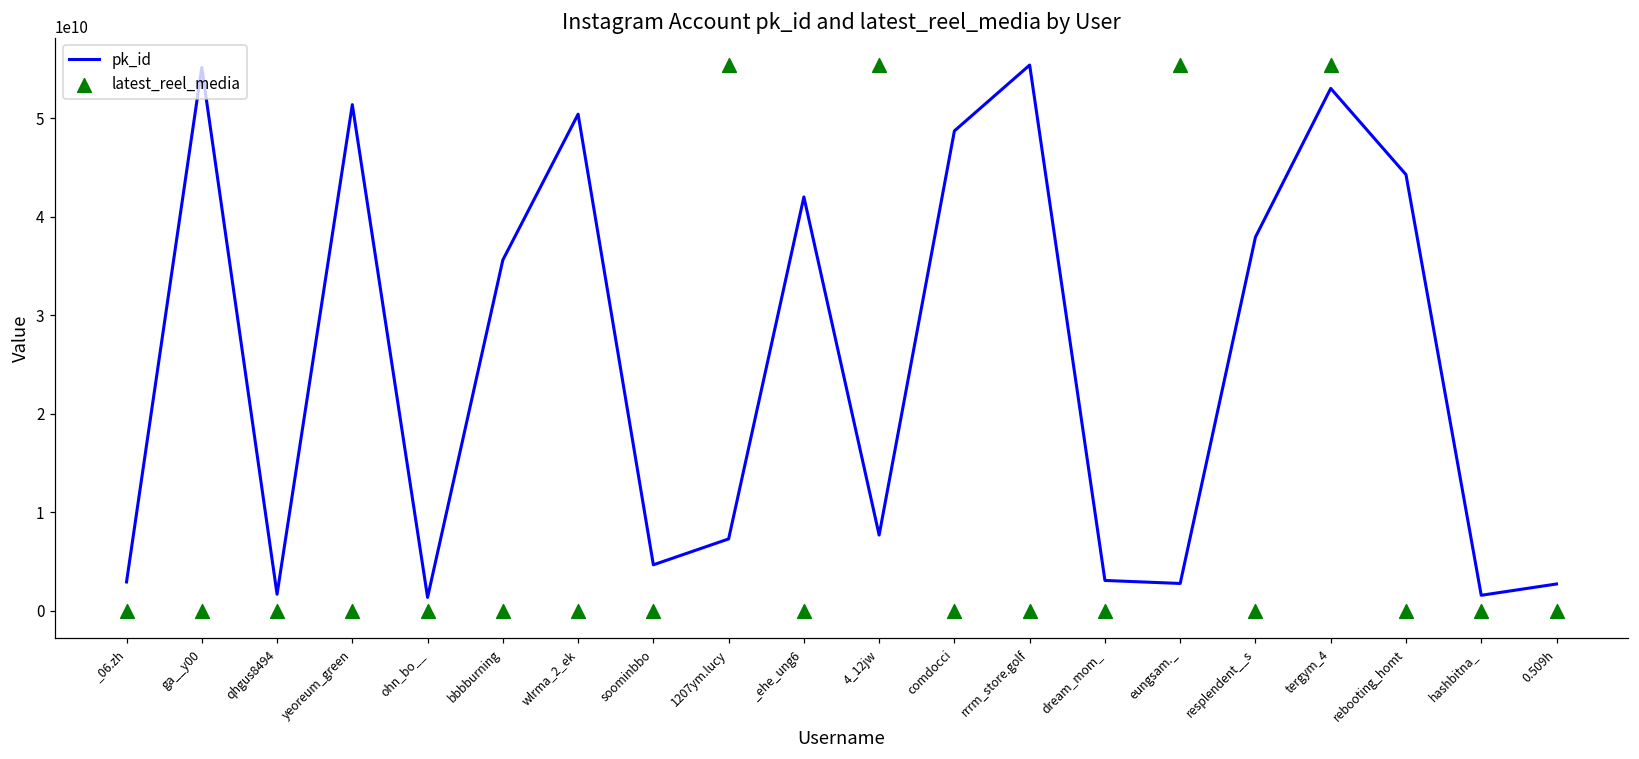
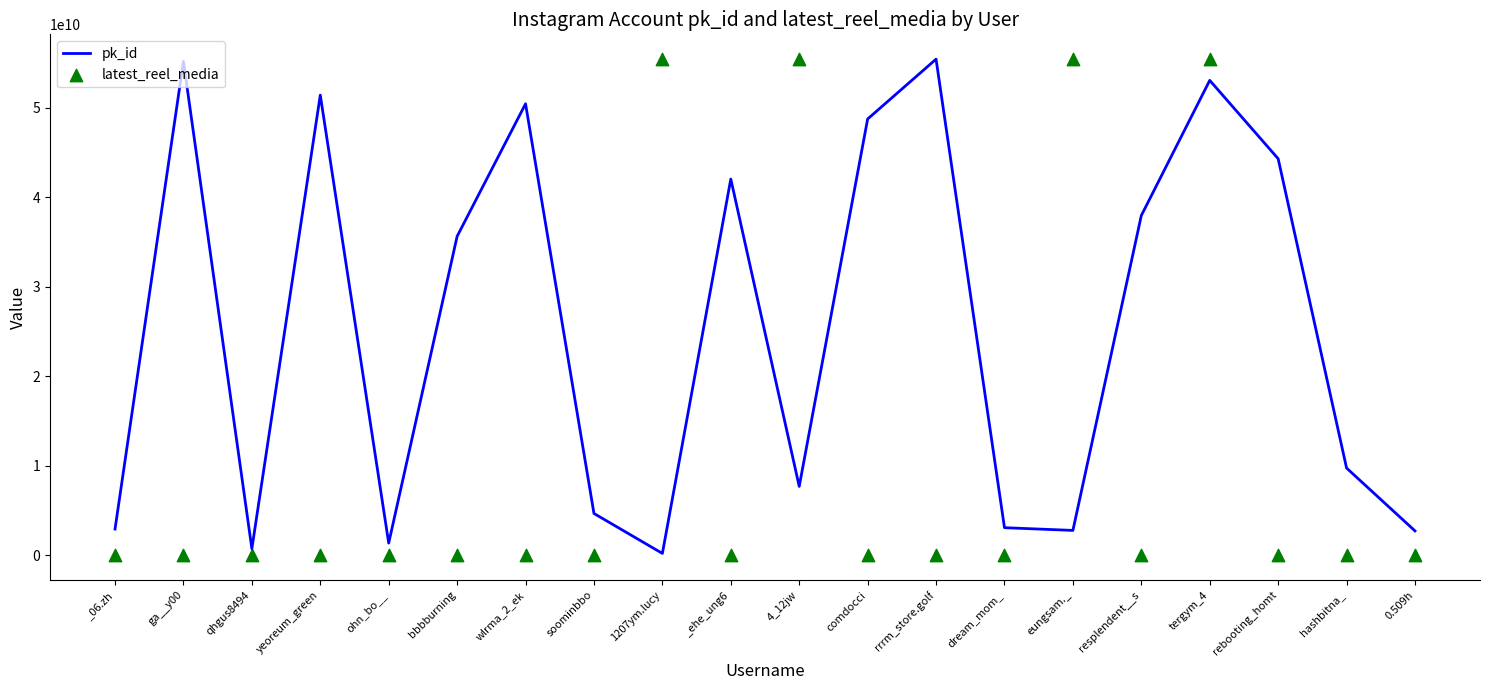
pk_id, qhgus8494: 2000000000 -> 1000000000
pk_id, 1207ym.lucy: 7000000000 -> 0
pk_id, hashbitna_: 2000000000 -> 10000000000
